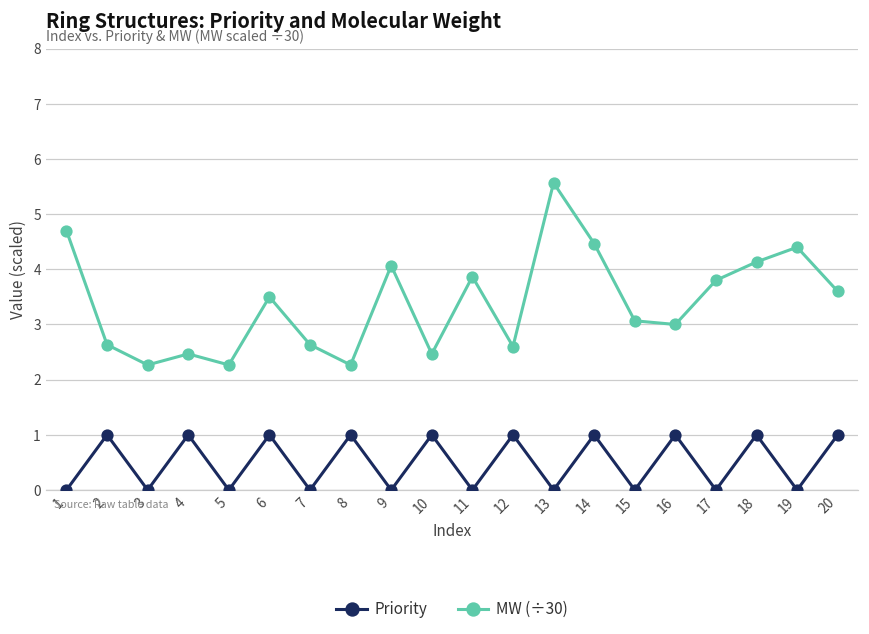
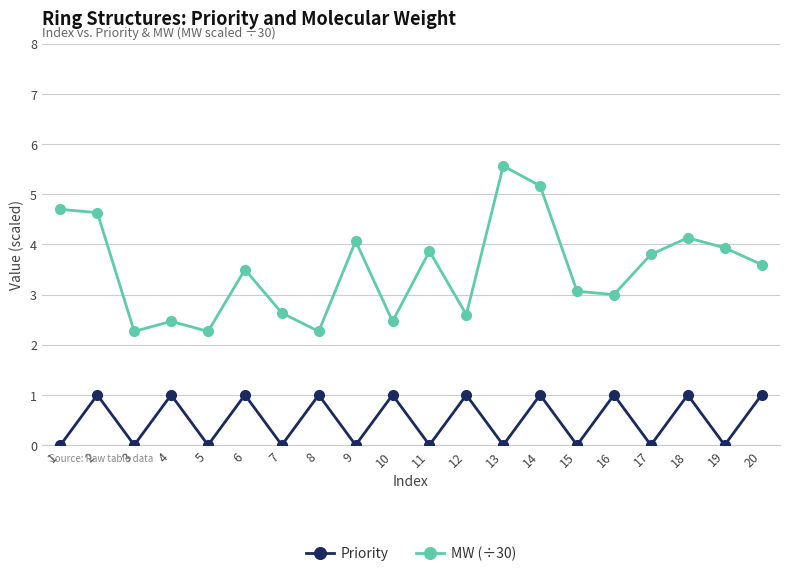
MW (÷30), 2: 2.6 -> 4.6
MW (÷30), 14: 4.5 -> 5.2
MW (÷30), 19: 4.4 -> 3.9
